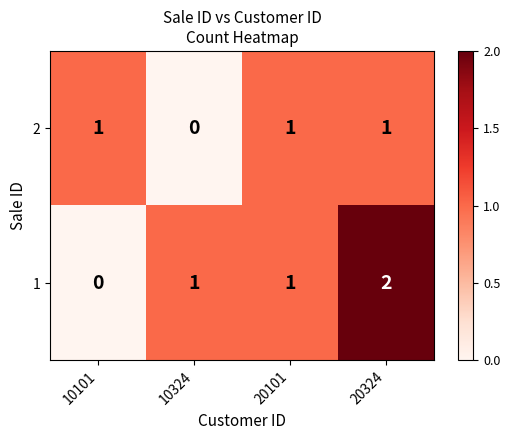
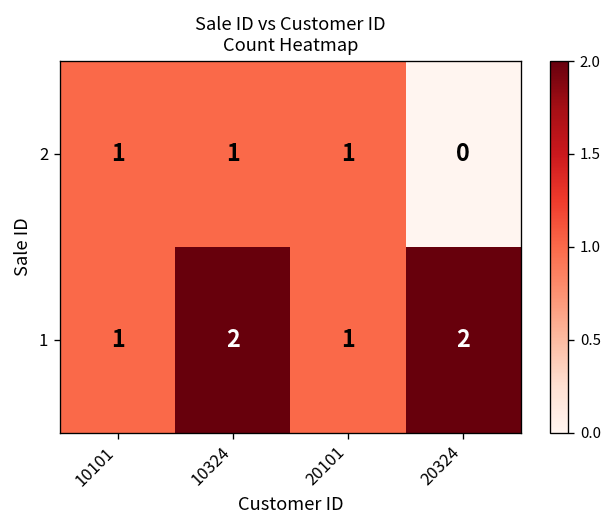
2, 10324: 0 -> 1
2, 20324: 1 -> 0
1, 10101: 0 -> 1
1, 10324: 1 -> 2
